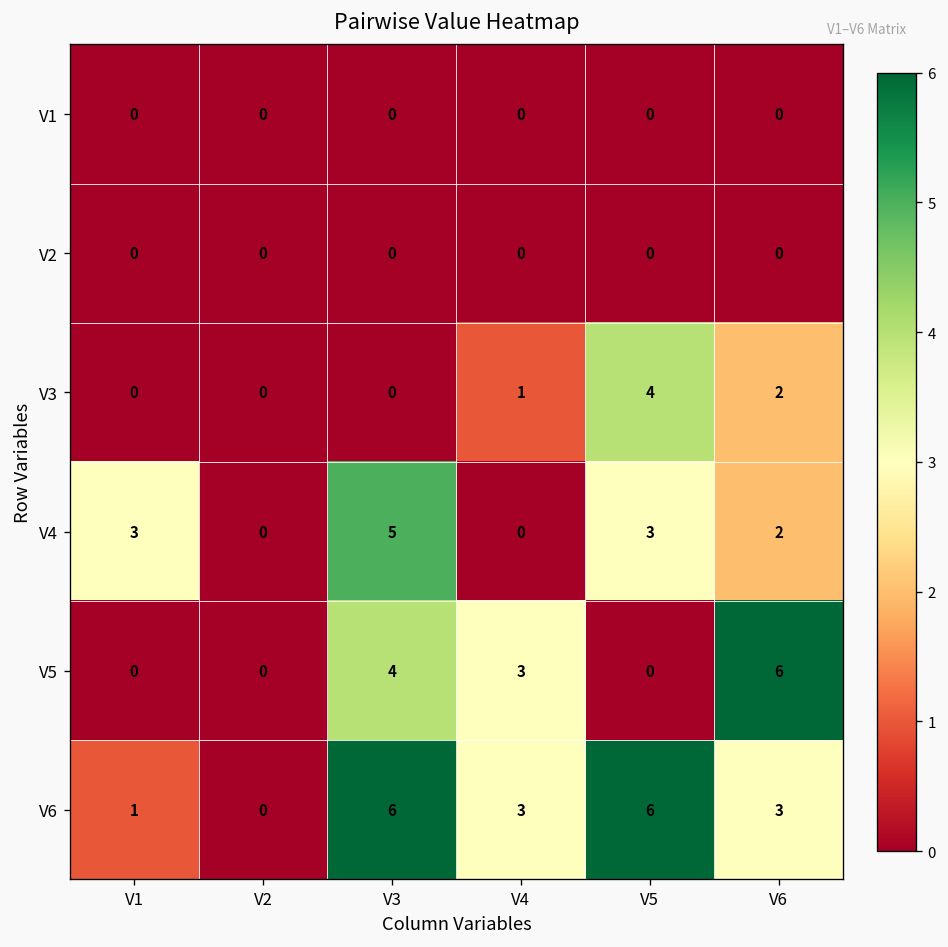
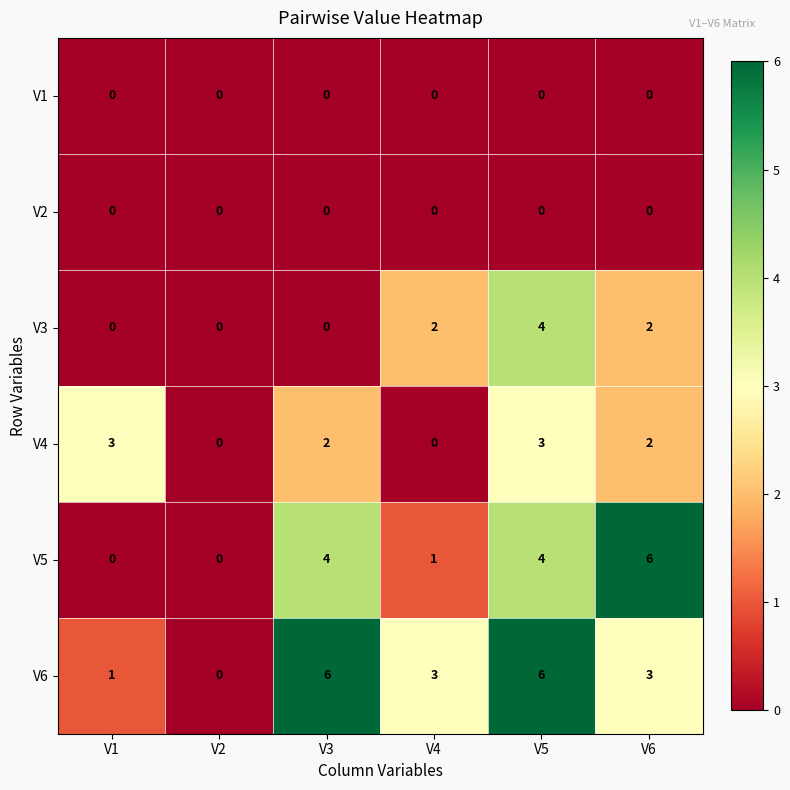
V3, V4: 1 -> 2
V4, V3: 5 -> 2
V5, V4: 3 -> 1
V5, V5: 0 -> 4
